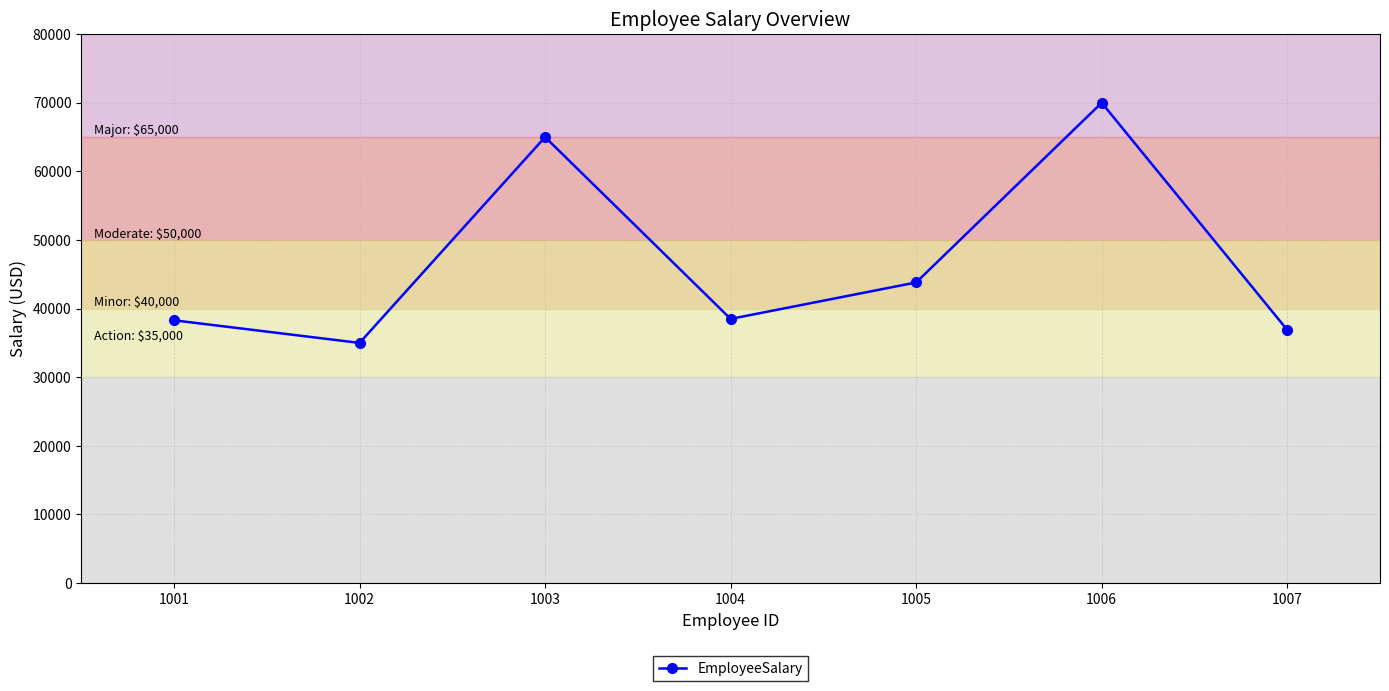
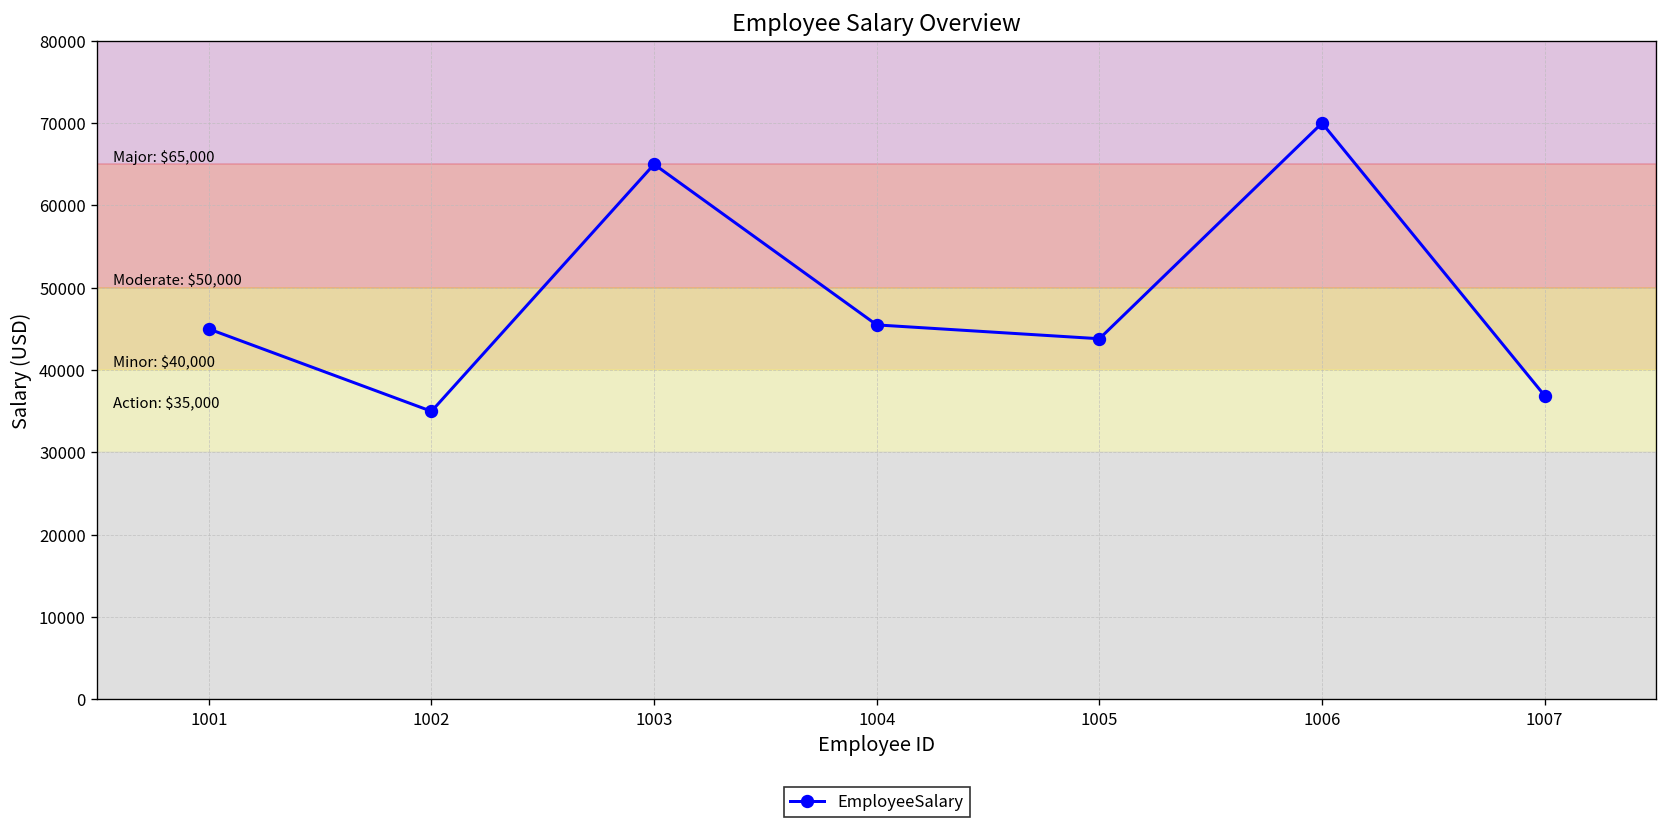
1001: 38000 -> 45000
1004: 39000 -> 45000
